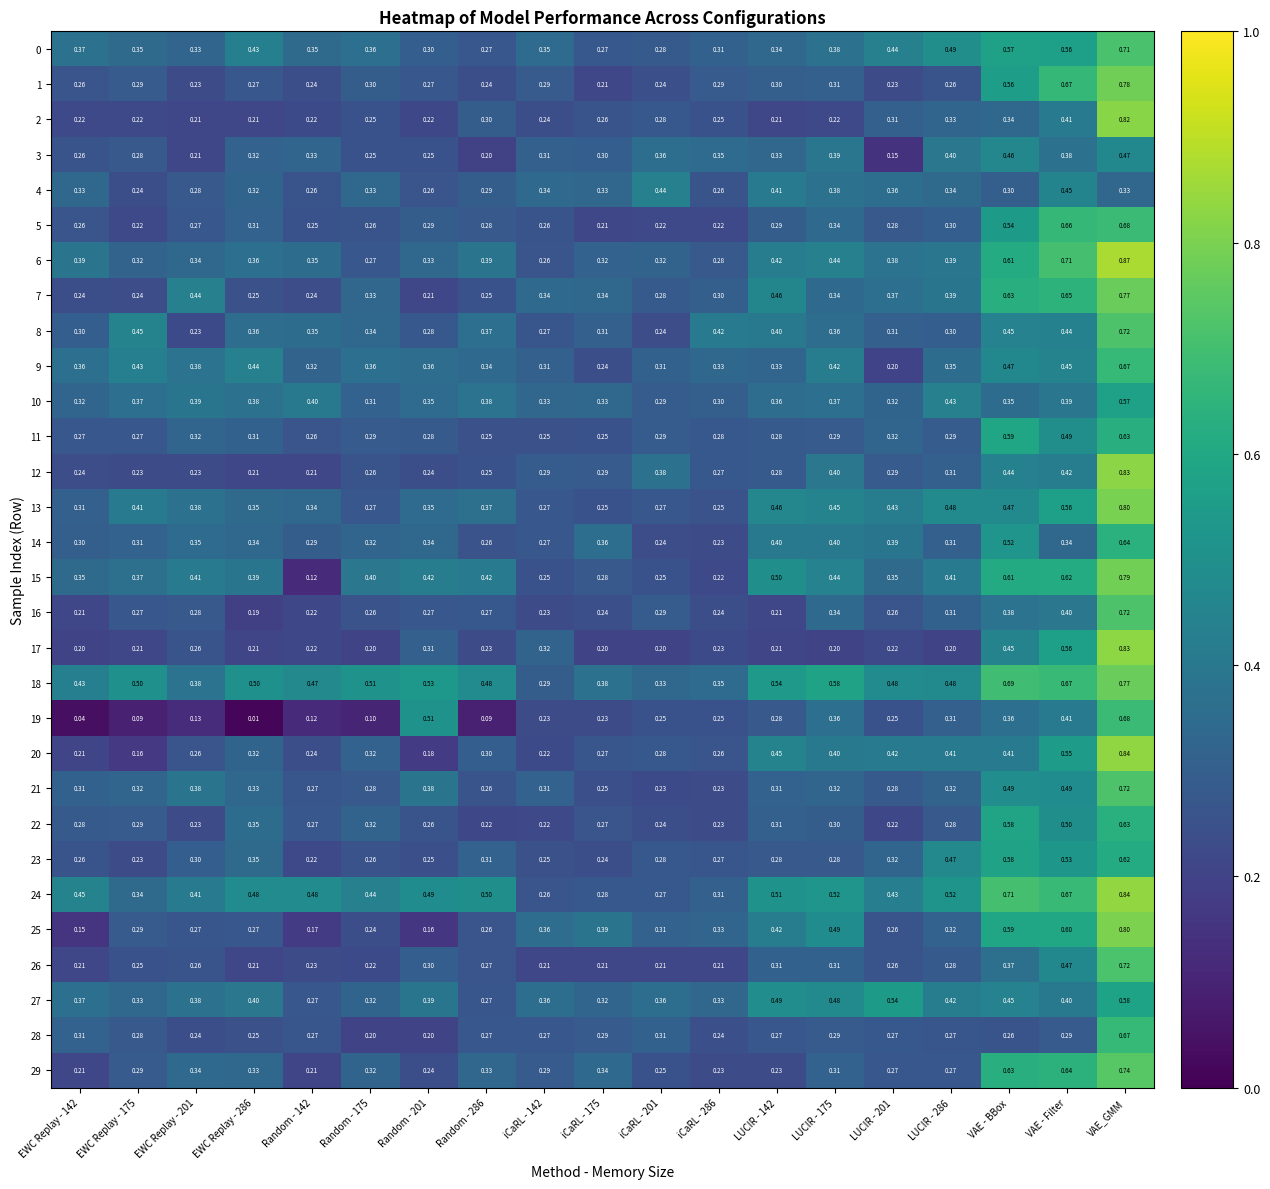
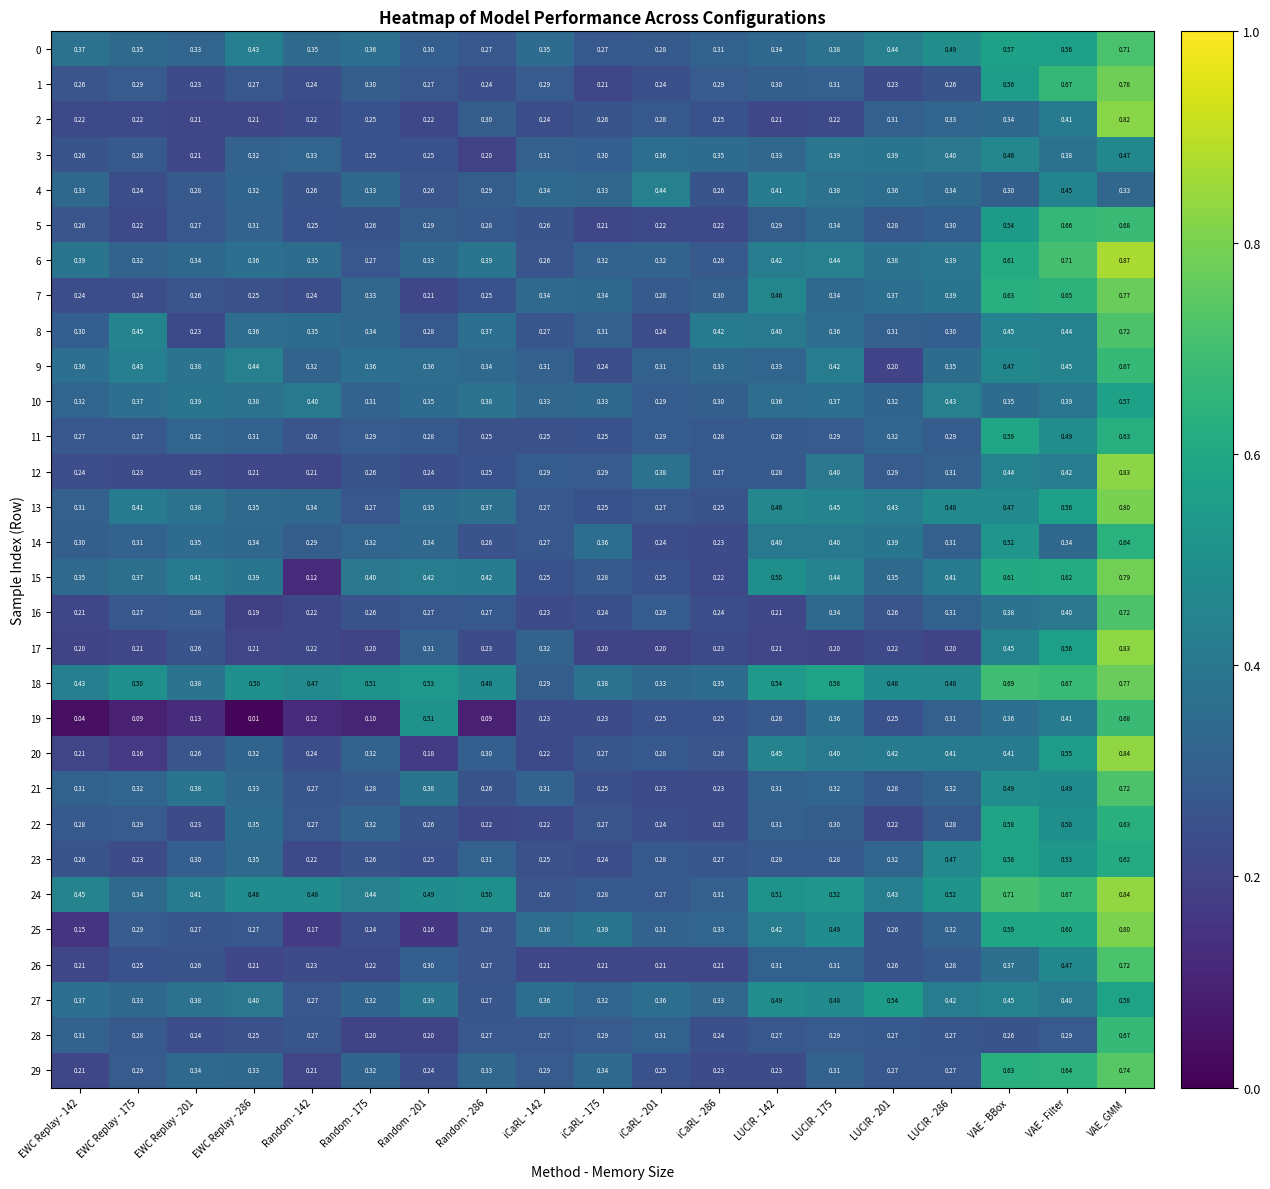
3, LUCIR - 201: 0.15 -> 0.39
7, EWC Replay - 201: 0.44 -> 0.26
